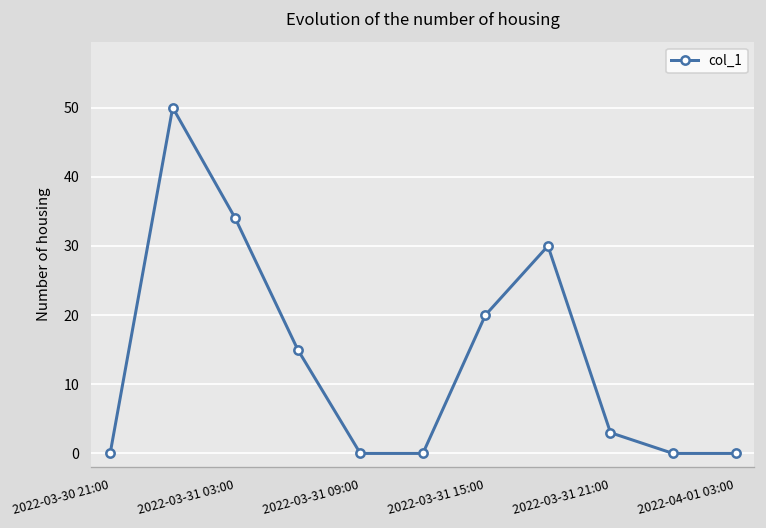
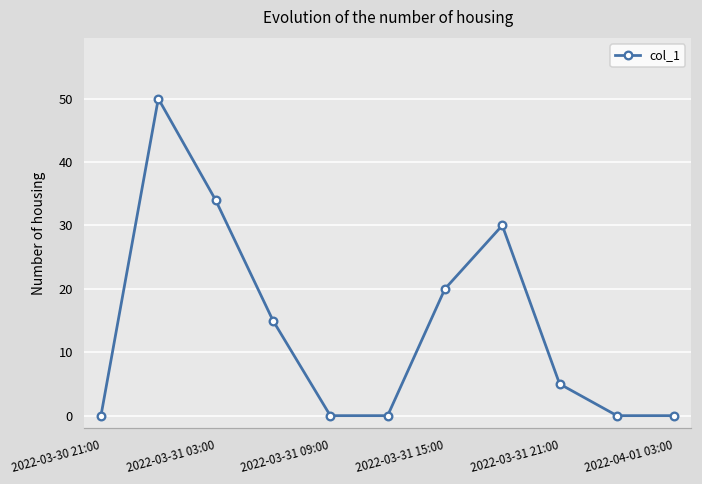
2022-03-31 21:00: 3 -> 5
